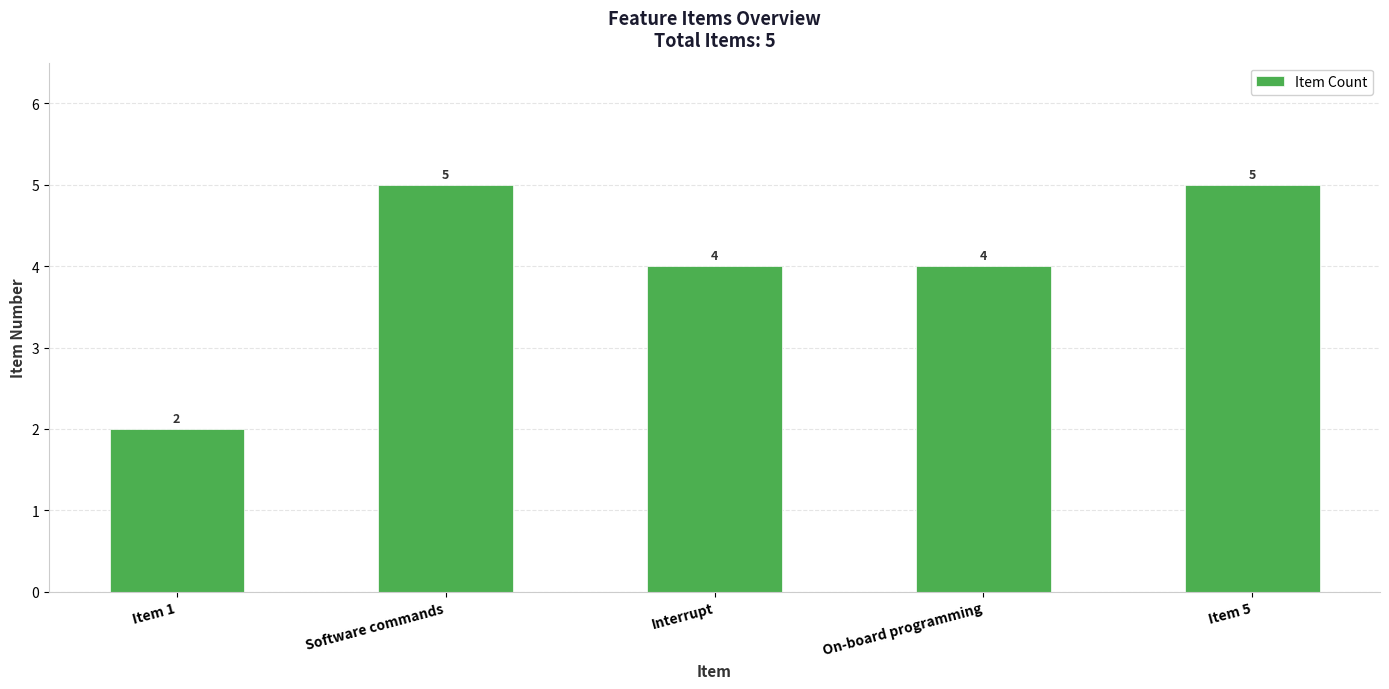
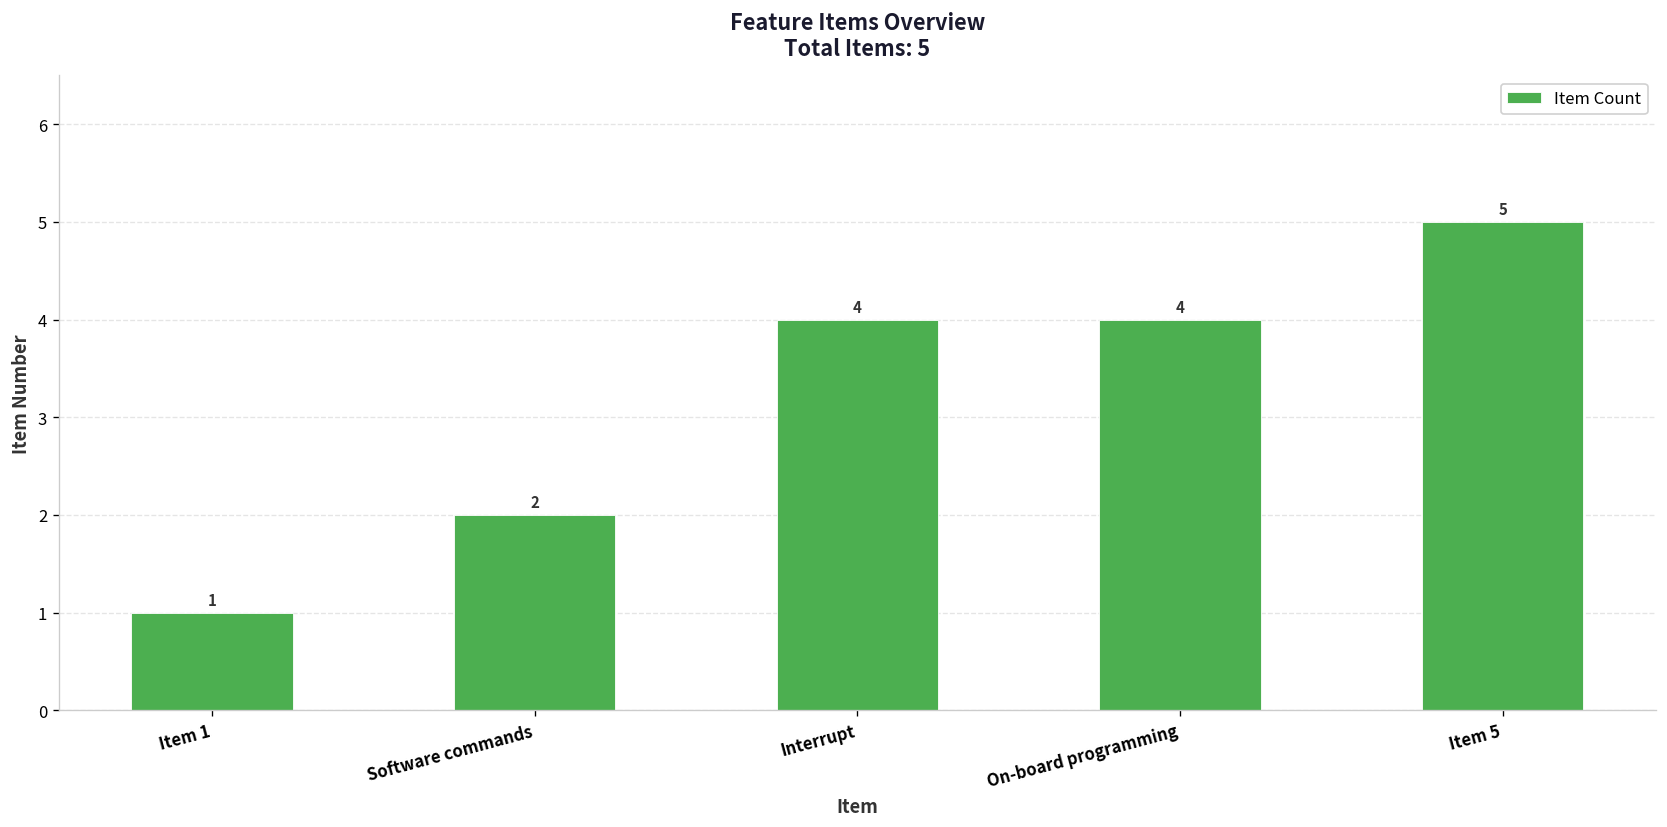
Item 1: 2 -> 1
Software commands: 5 -> 2
